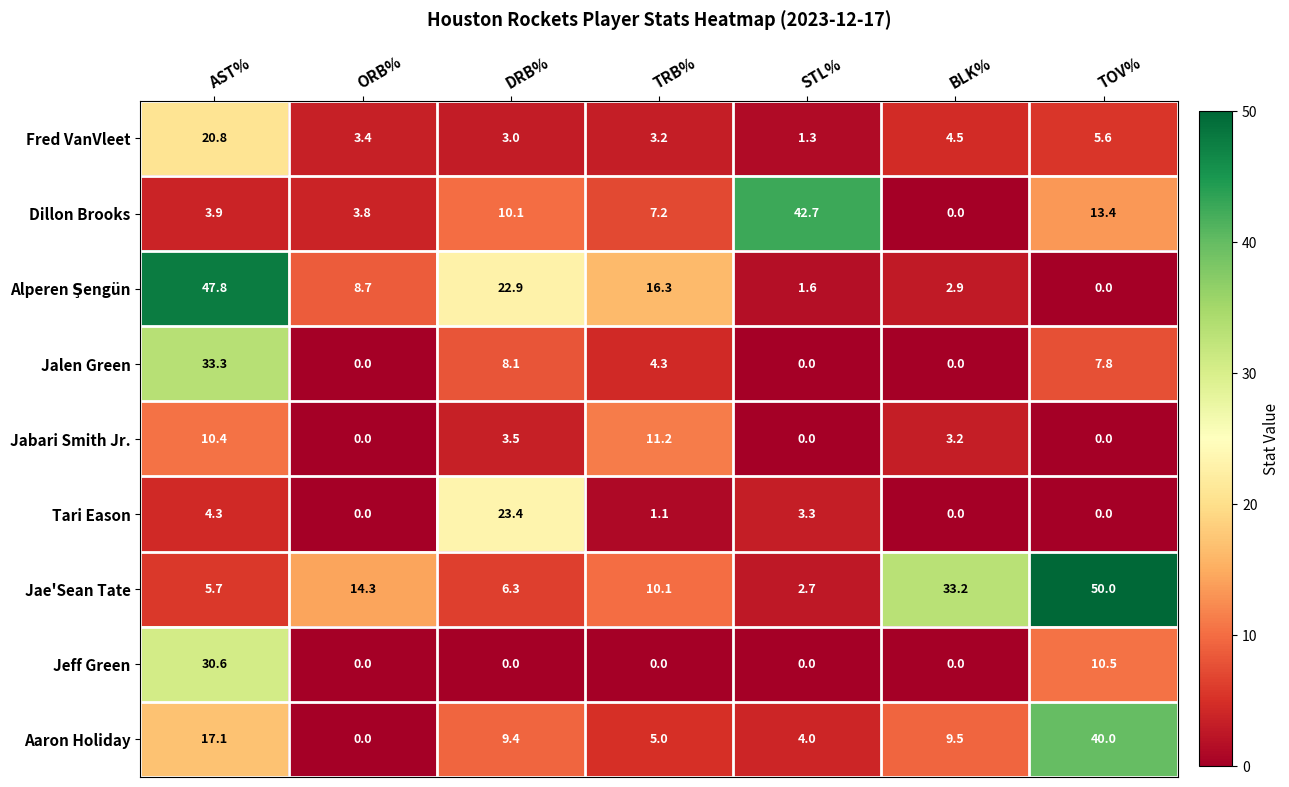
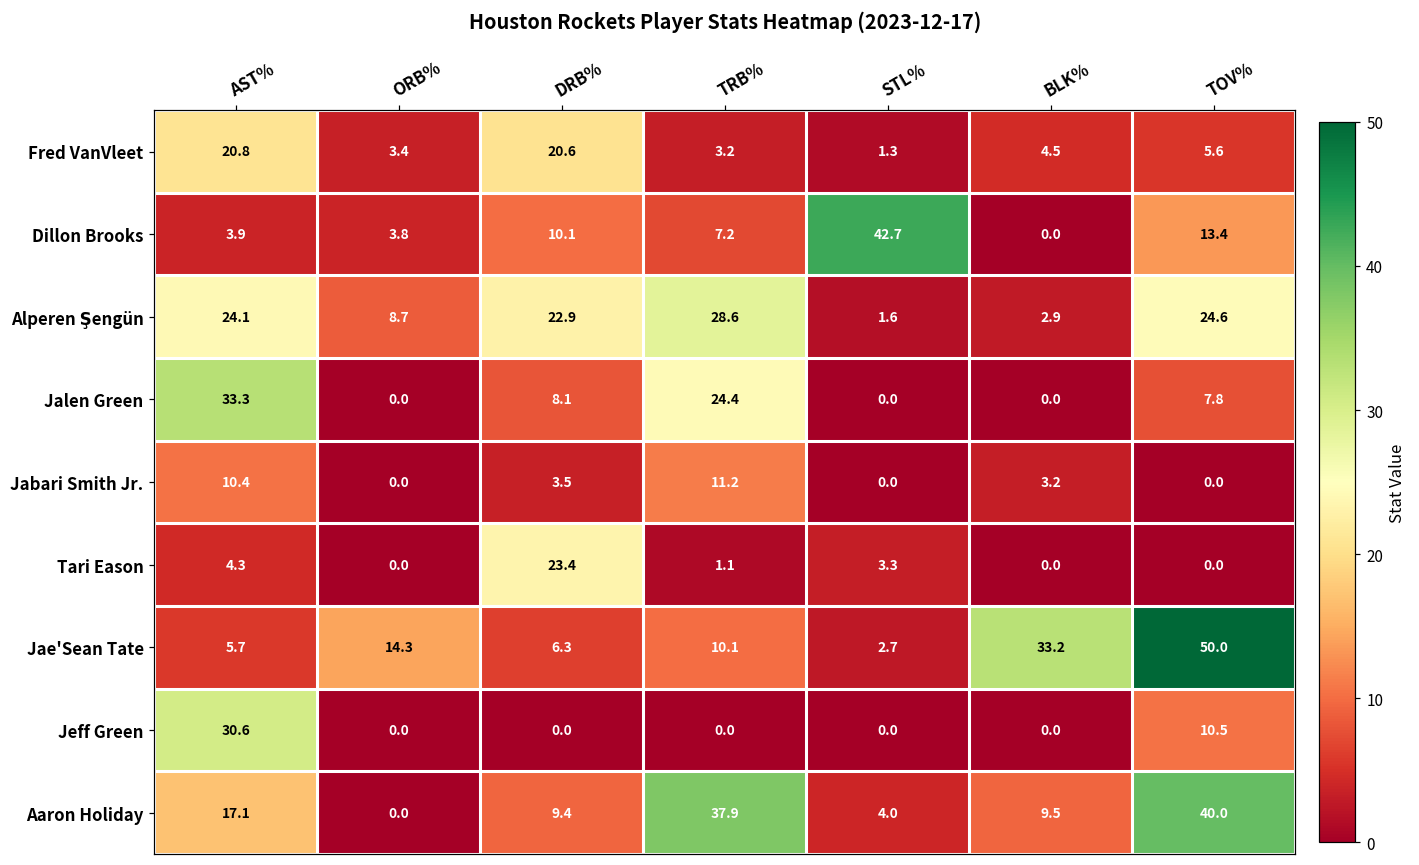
Fred VanVleet, DRB%: 3.0 -> 20.6
Alperen Şengün, AST%: 47.8 -> 24.1
Alperen Şengün, TRB%: 16.3 -> 28.6
Alperen Şengün, TOV%: 0.0 -> 24.6
Jalen Green, TRB%: 4.3 -> 24.4
Aaron Holiday, TRB%: 5.0 -> 37.9
